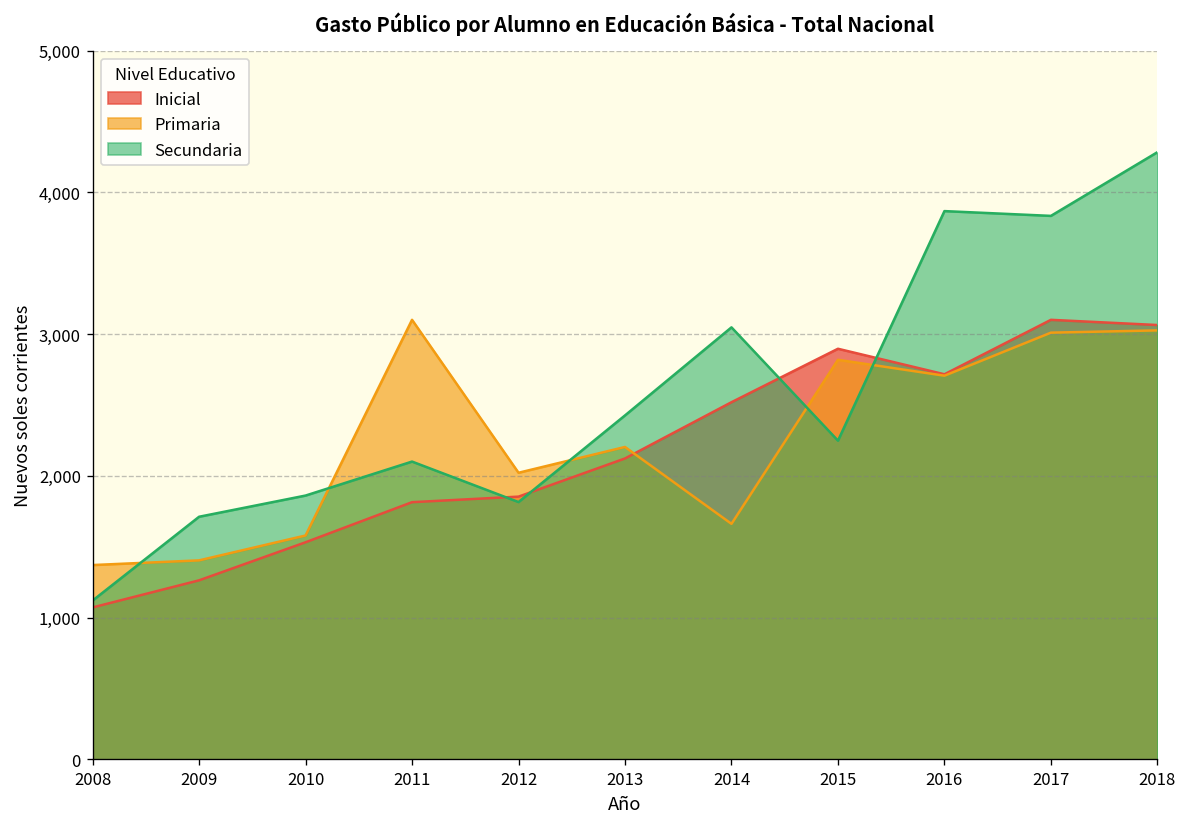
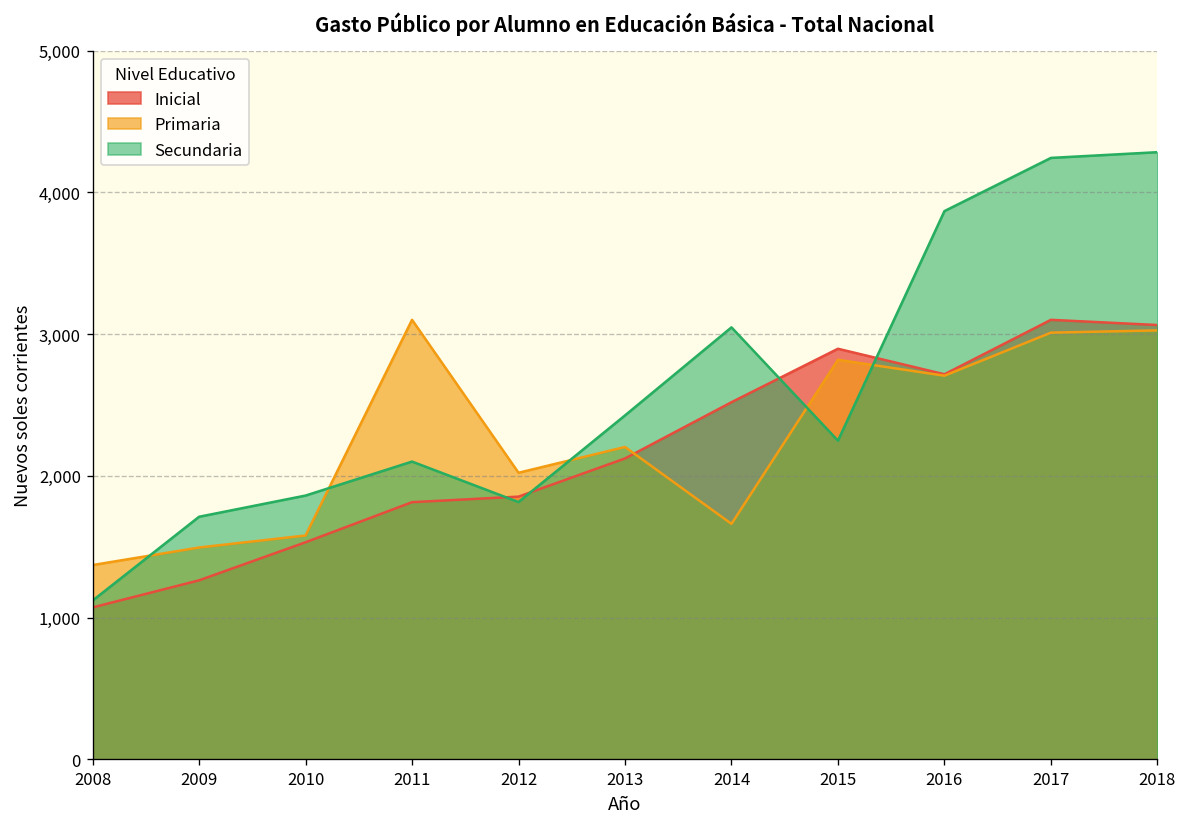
Primaria, 2009: 1,400 -> 1,500
Secundaria, 2017: 3,830 -> 4,240
